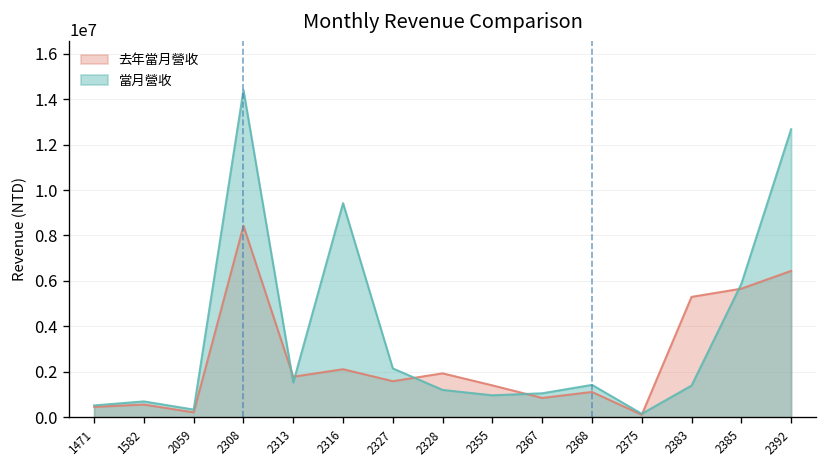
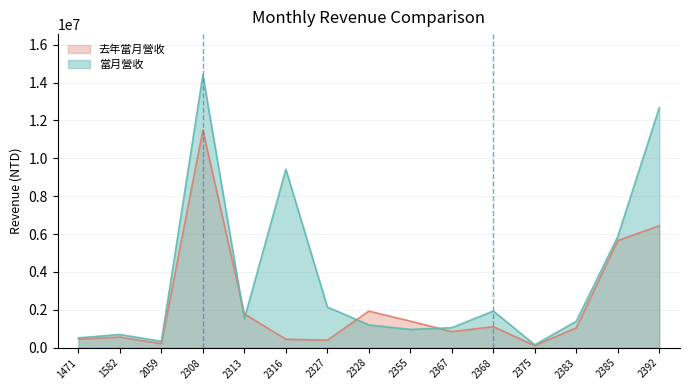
去年當月營收, 2308: 8400000 -> 11500000
去年當月營收, 2316: 2100000 -> 400000
去年當月營收, 2327: 1600000 -> 400000
當月營收, 2368: 1400000 -> 1900000
去年當月營收, 2383: 5300000 -> 1100000
